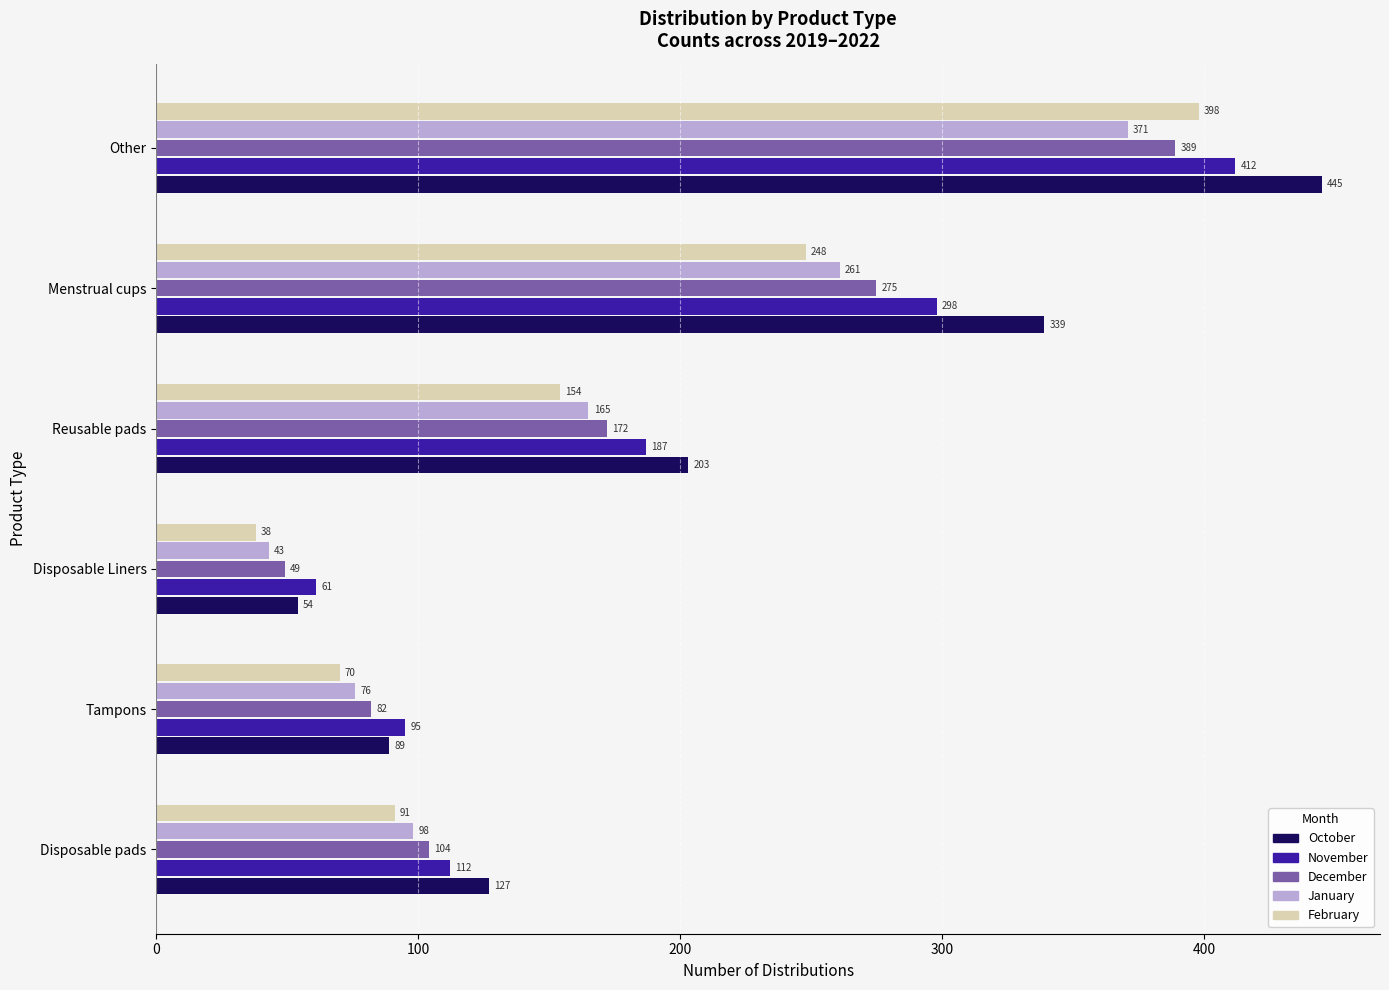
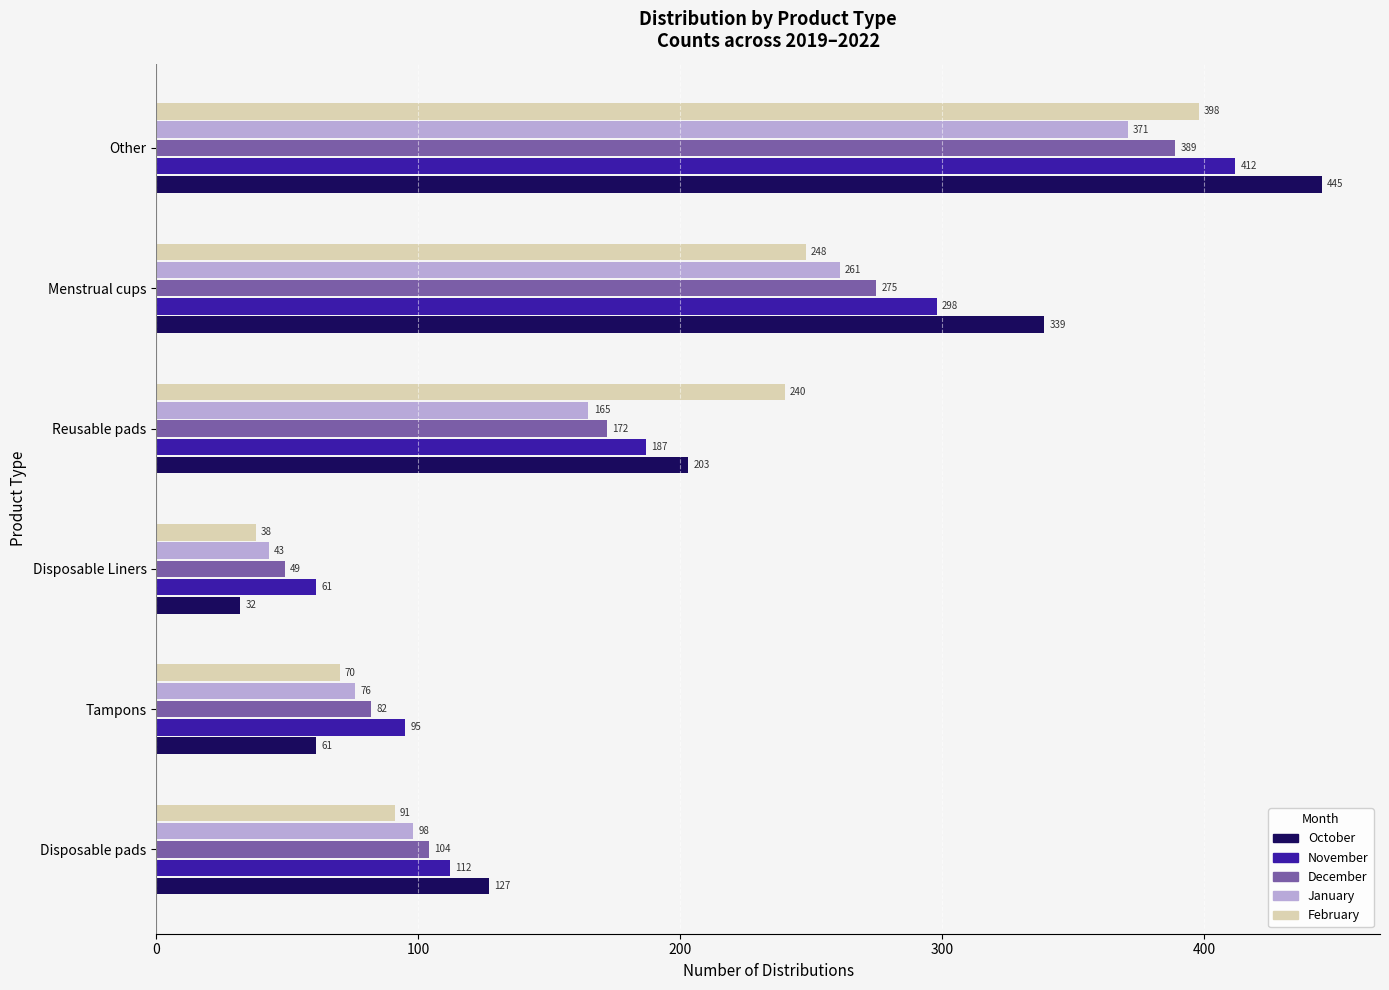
February, Reusable pads: 154 -> 240
October, Disposable Liners: 54 -> 32
October, Tampons: 89 -> 61
